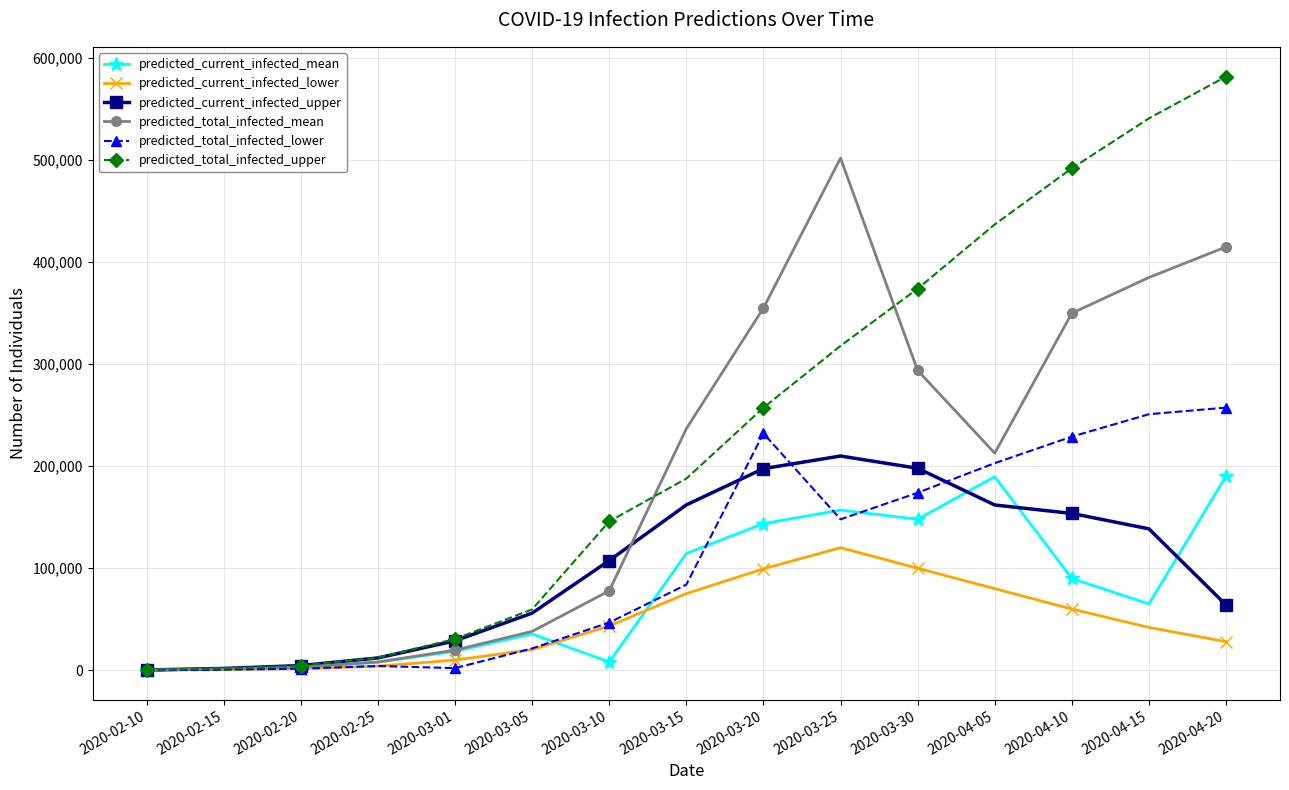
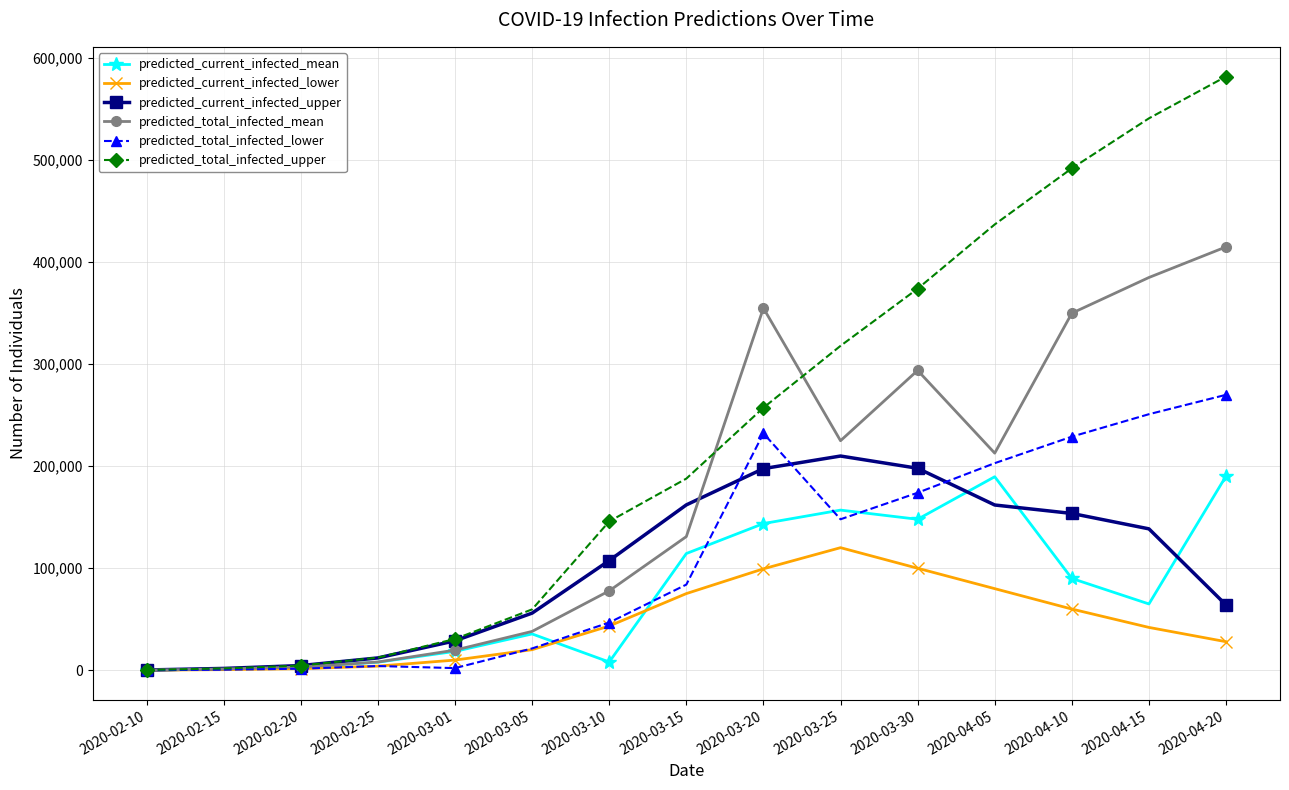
predicted_total_infected_mean, 2020-03-15: 237,000 -> 131,000
predicted_total_infected_mean, 2020-03-25: 502,000 -> 225,000
predicted_total_infected_lower, 2020-04-20: 257,000 -> 270,000
